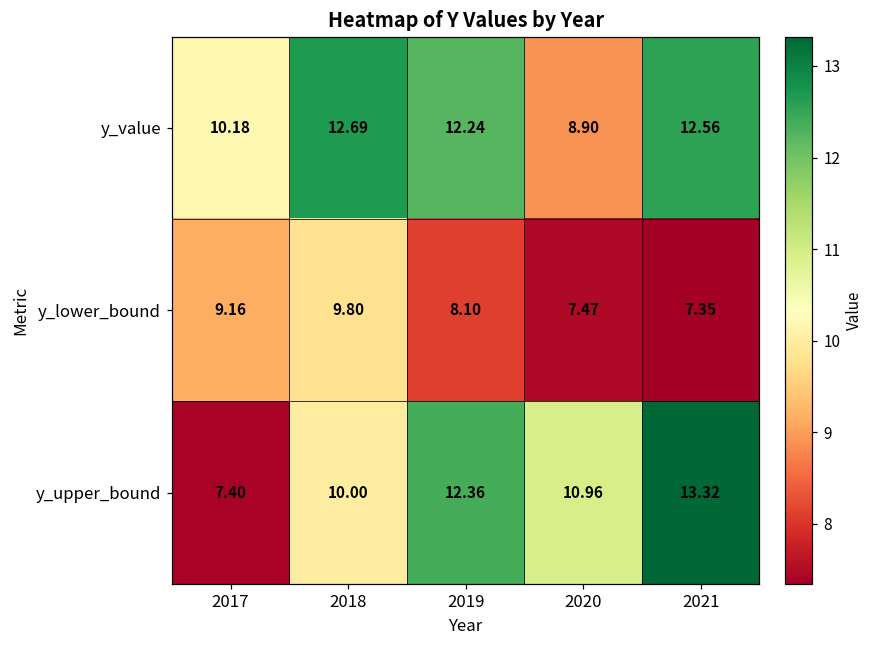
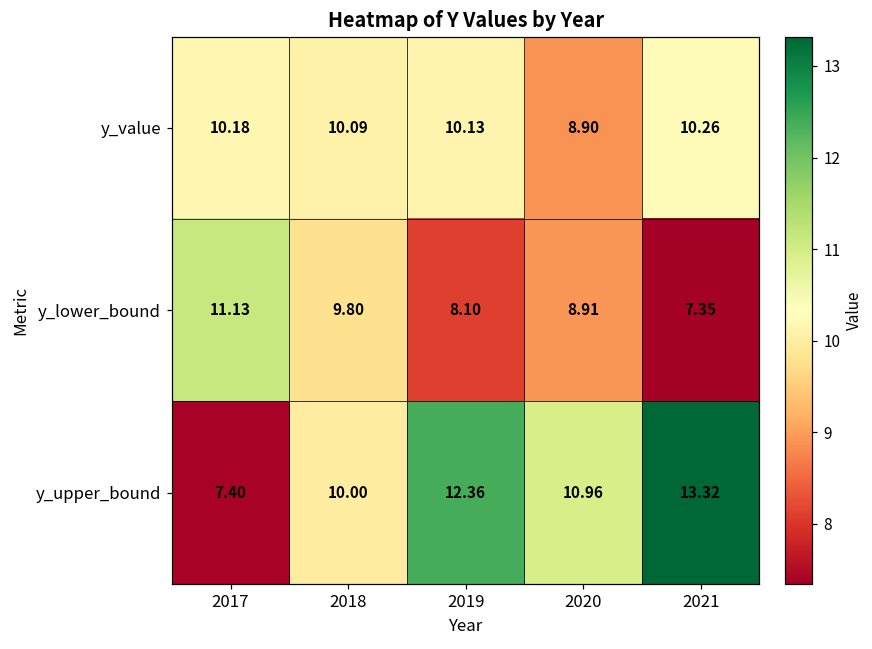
y_value, 2018: 12.69 -> 10.09
y_value, 2019: 12.24 -> 10.13
y_value, 2021: 12.56 -> 10.26
y_lower_bound, 2017: 9.16 -> 11.13
y_lower_bound, 2020: 7.47 -> 8.91
